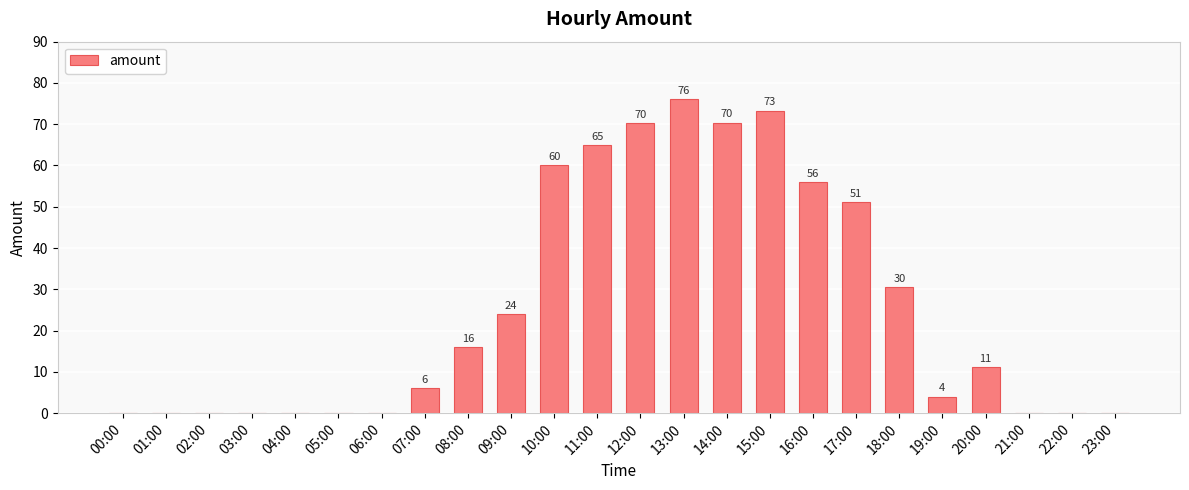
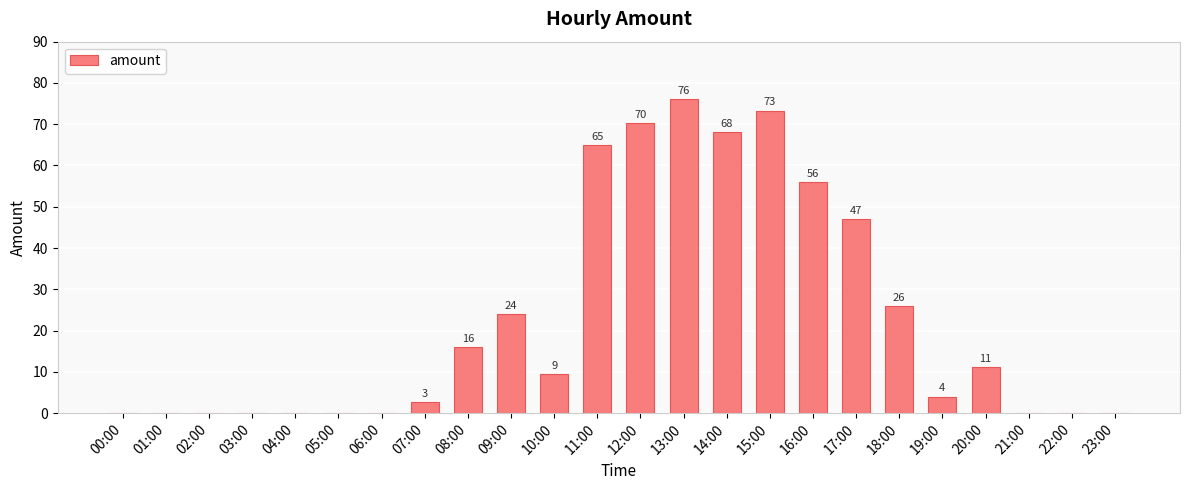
07:00: 6 -> 3
10:00: 60 -> 9
14:00: 70 -> 68
17:00: 51 -> 47
18:00: 30 -> 26
